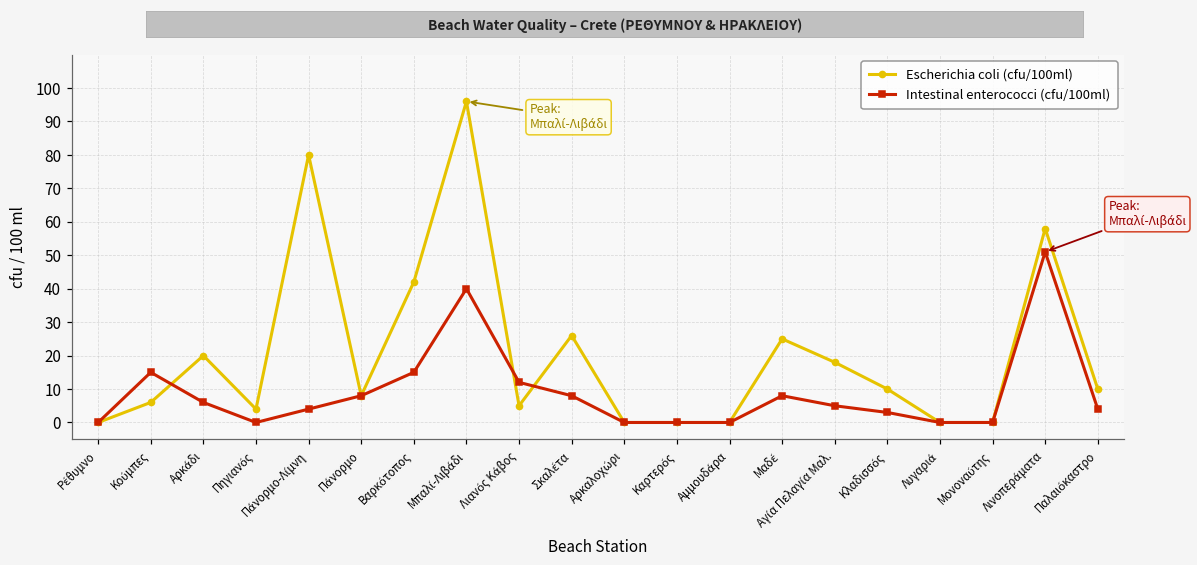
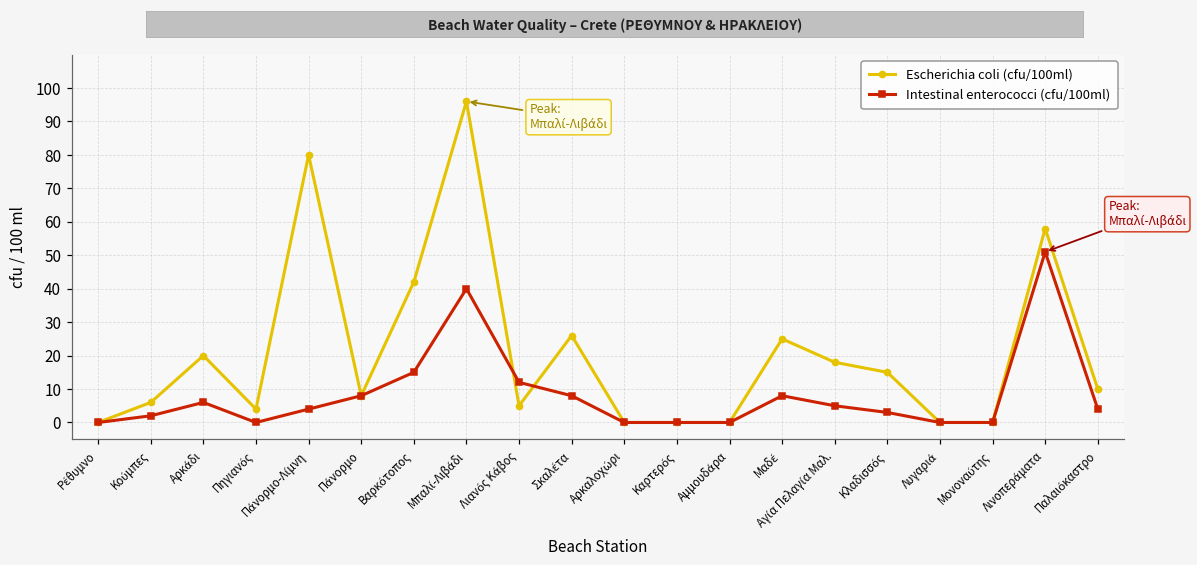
Intestinal enterococci (cfu/100ml), Κούμπες: 15 -> 2
Escherichia coli (cfu/100ml), Κλαδισσός: 10 -> 15
